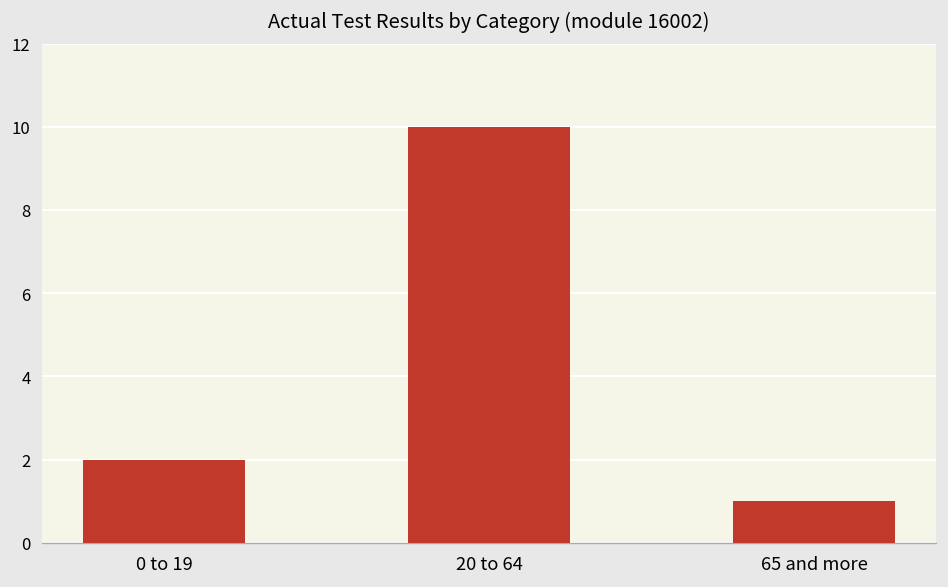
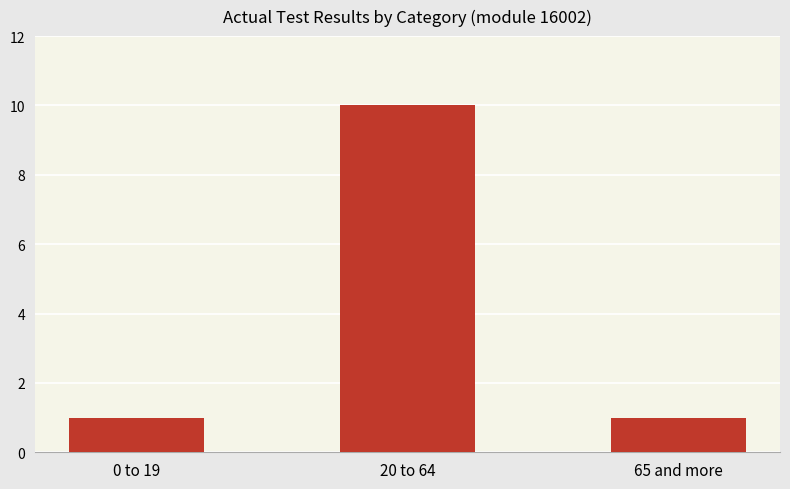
0 to 19: 2 -> 1
